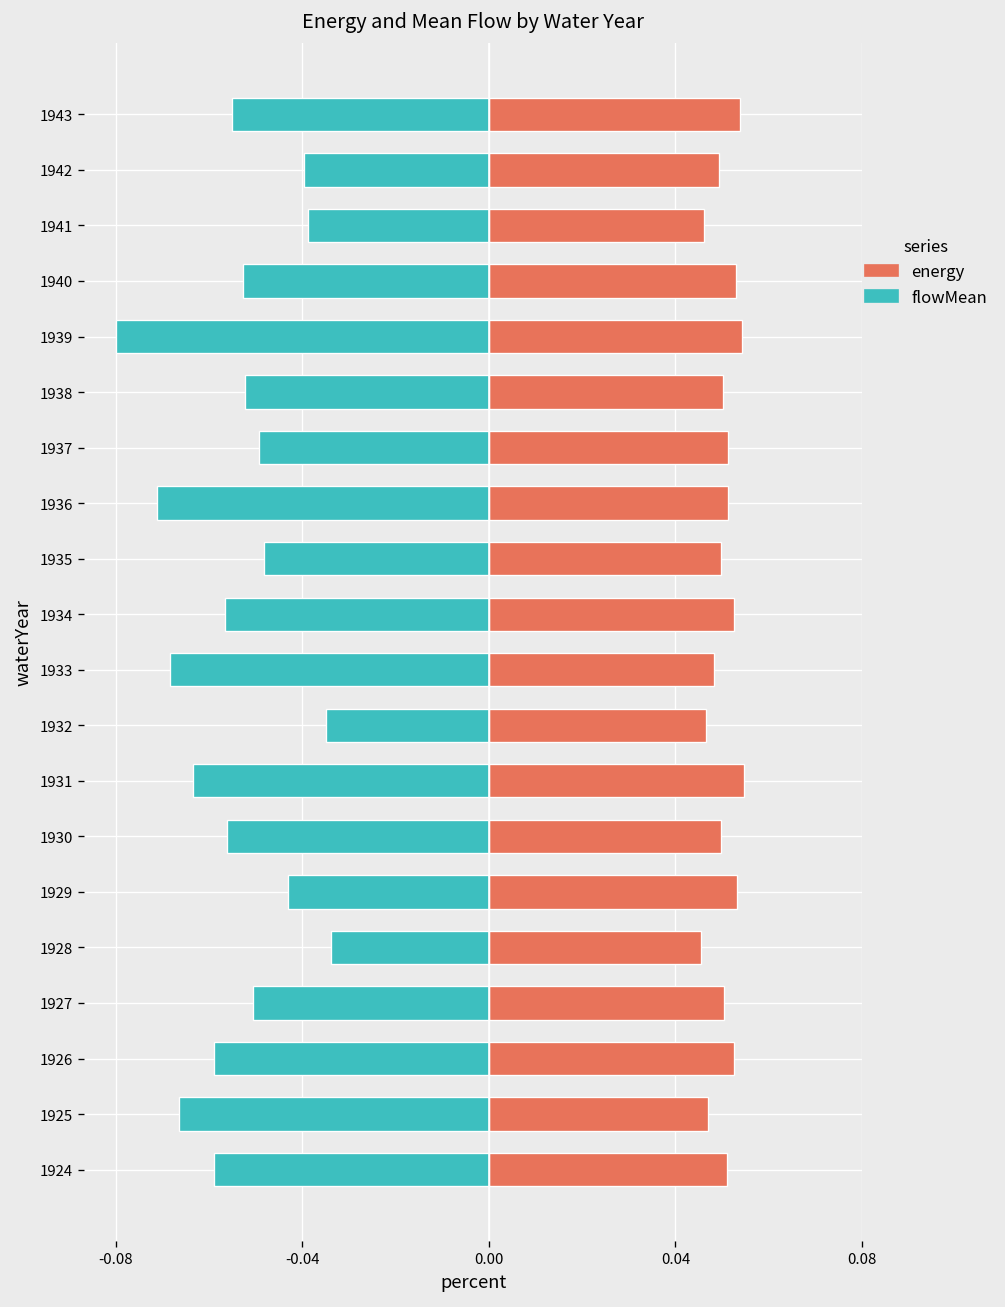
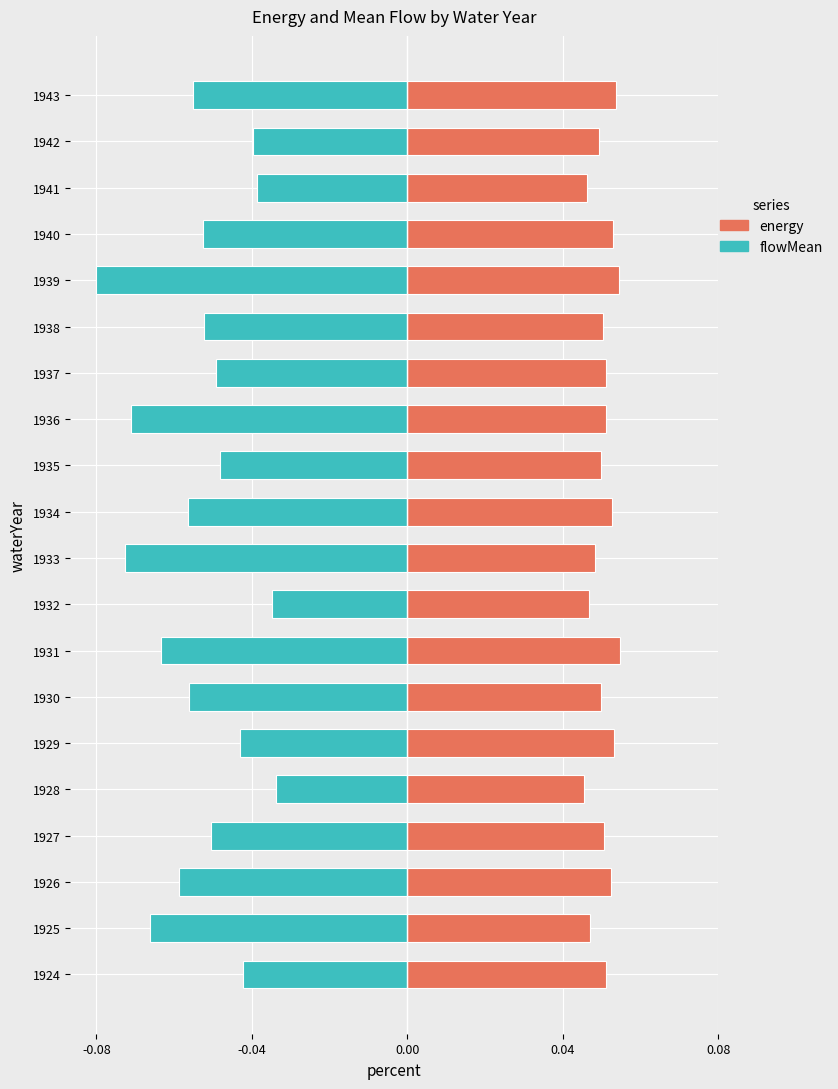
flowMean, 1933: -0.068 -> -0.073
flowMean, 1924: -0.059 -> -0.042
